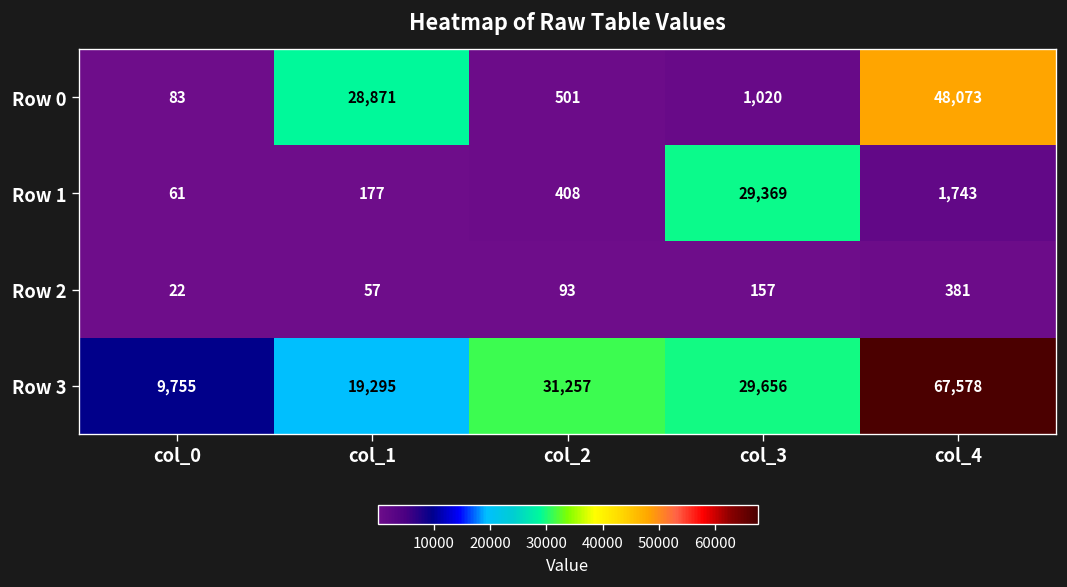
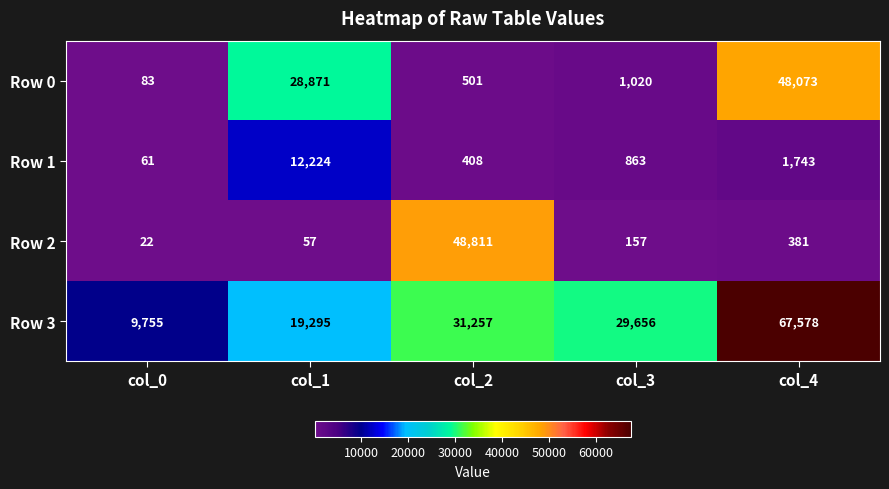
Row 1, col_1: 177 -> 12,224
Row 1, col_3: 29,369 -> 863
Row 2, col_2: 93 -> 48,811
